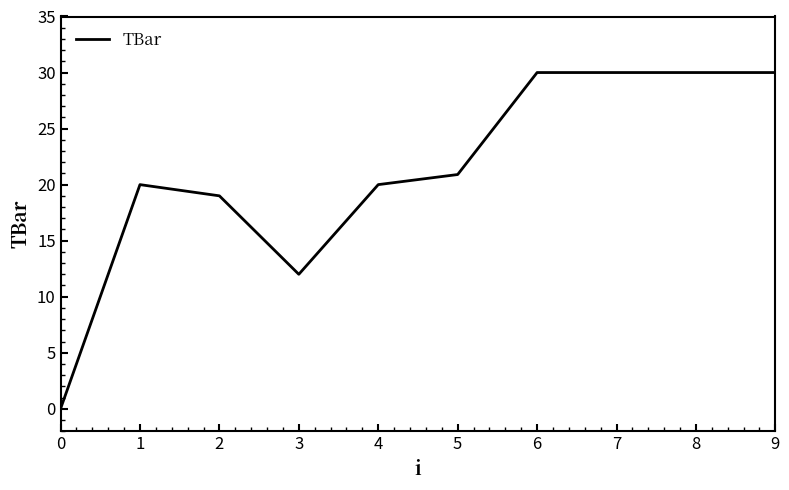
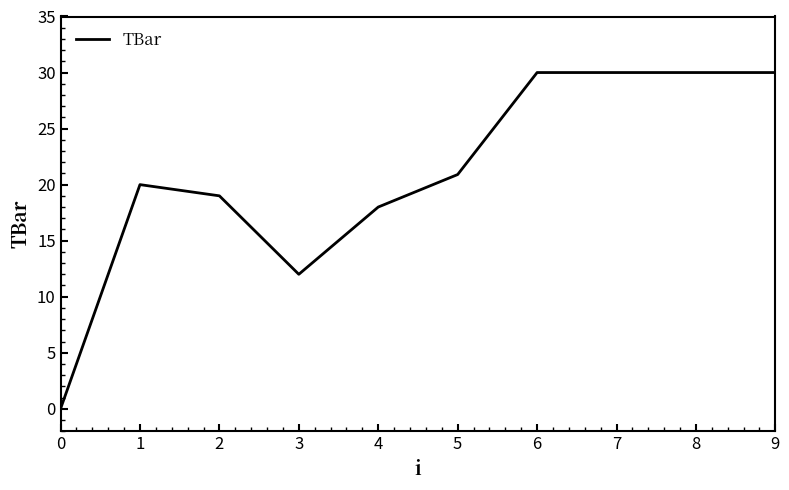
4: 20 -> 18
